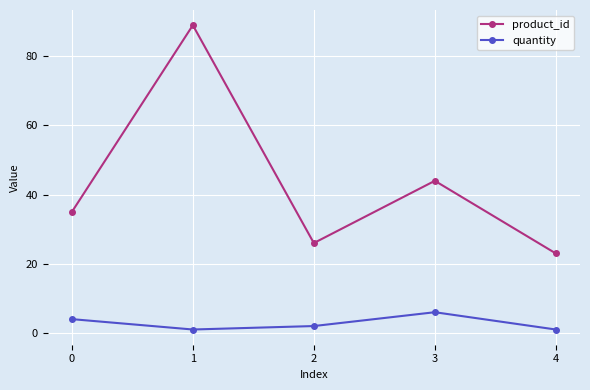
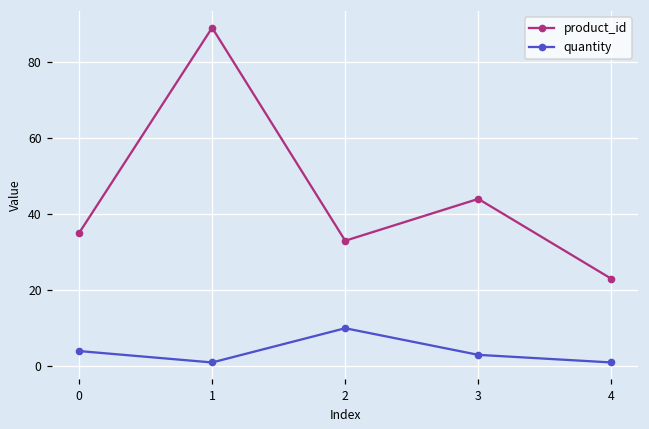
product_id, 2: 26 -> 33
quantity, 2: 2 -> 10
quantity, 3: 6 -> 3
